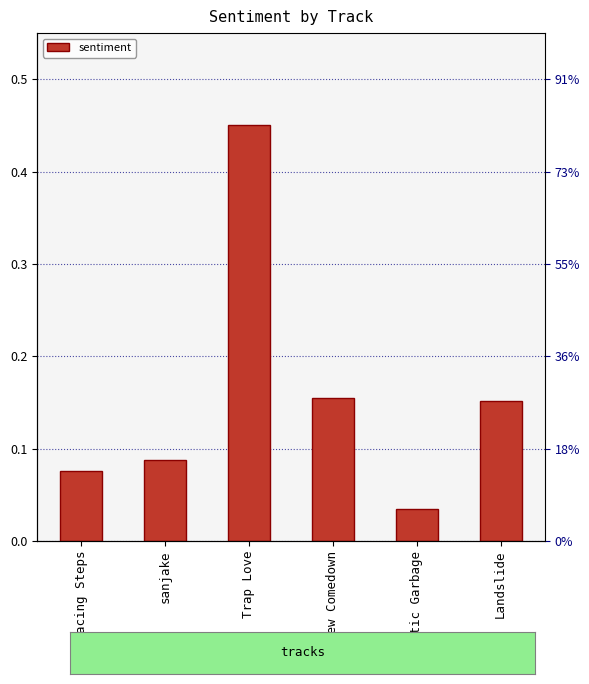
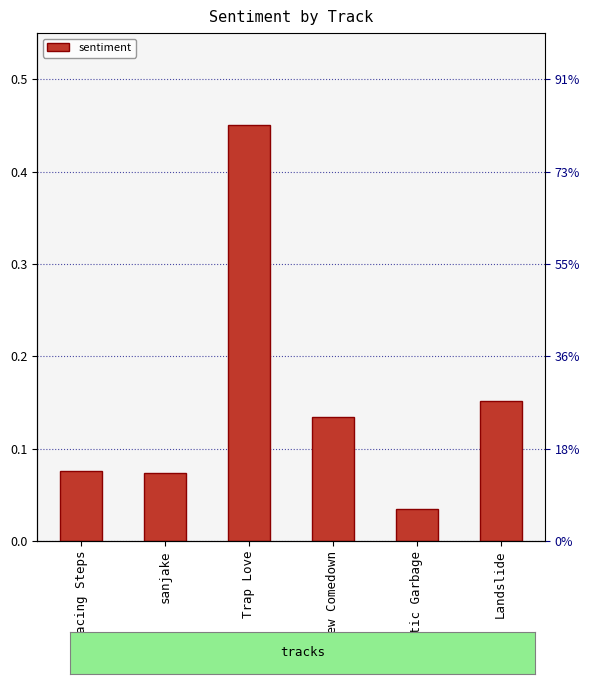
sanjake: 0.09 -> 0.07
New Comedown: 0.15 -> 0.13
